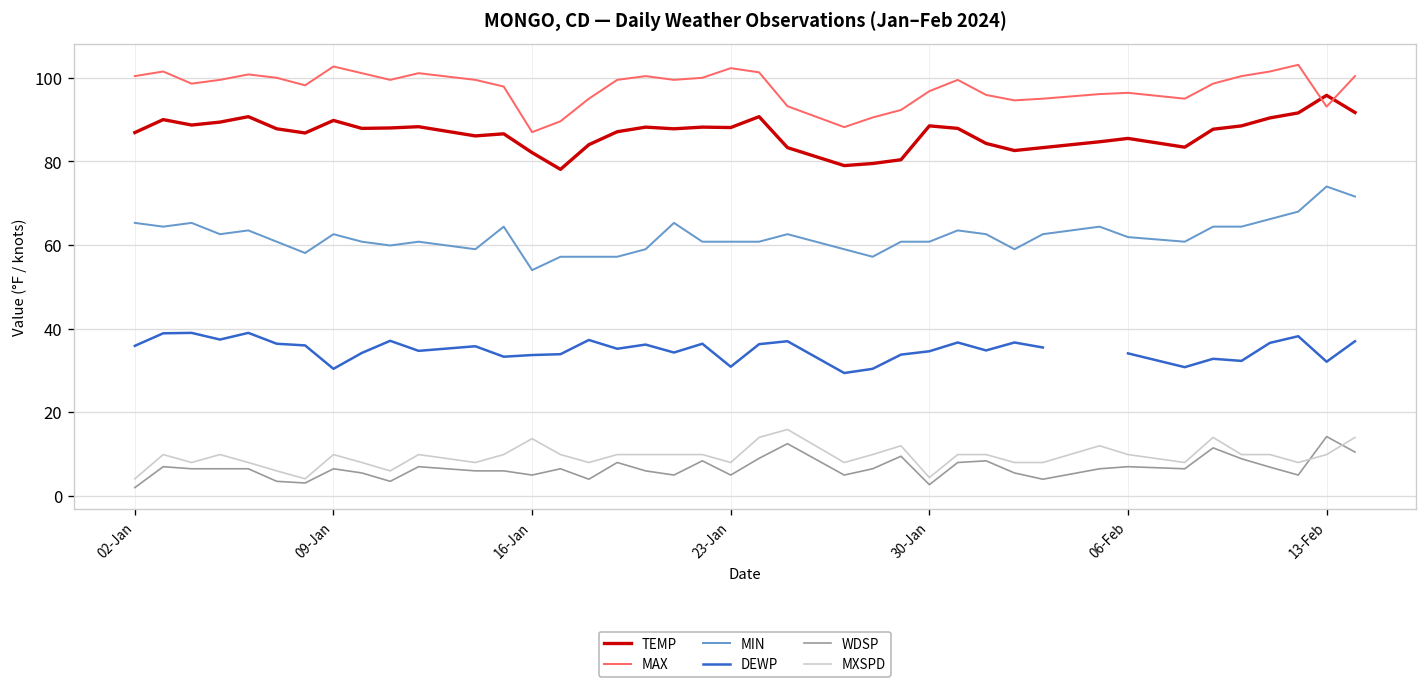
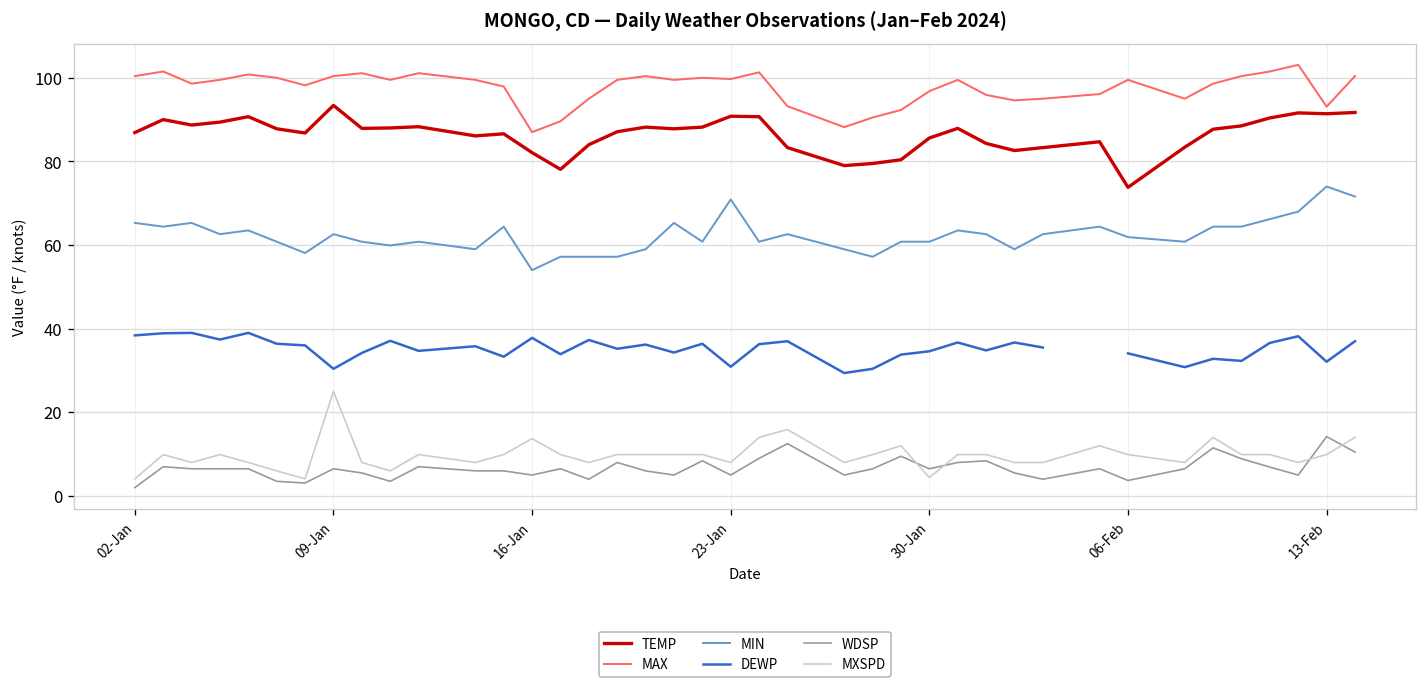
DEWP, 02-Jan: 36 -> 38
TEMP, 09-Jan: 90 -> 93
MAX, 09-Jan: 103 -> 100
MXSPD, 09-Jan: 10 -> 25
DEWP, 16-Jan: 34 -> 38
TEMP, 23-Jan: 88 -> 91
MAX, 23-Jan: 102 -> 100
MIN, 23-Jan: 61 -> 71
TEMP, 30-Jan: 89 -> 86
WDSP, 30-Jan: 3 -> 7
TEMP, 06-Feb: 86 -> 74
MAX, 06-Feb: 96 -> 100
WDSP, 06-Feb: 7 -> 4
TEMP, 13-Feb: 96 -> 91
